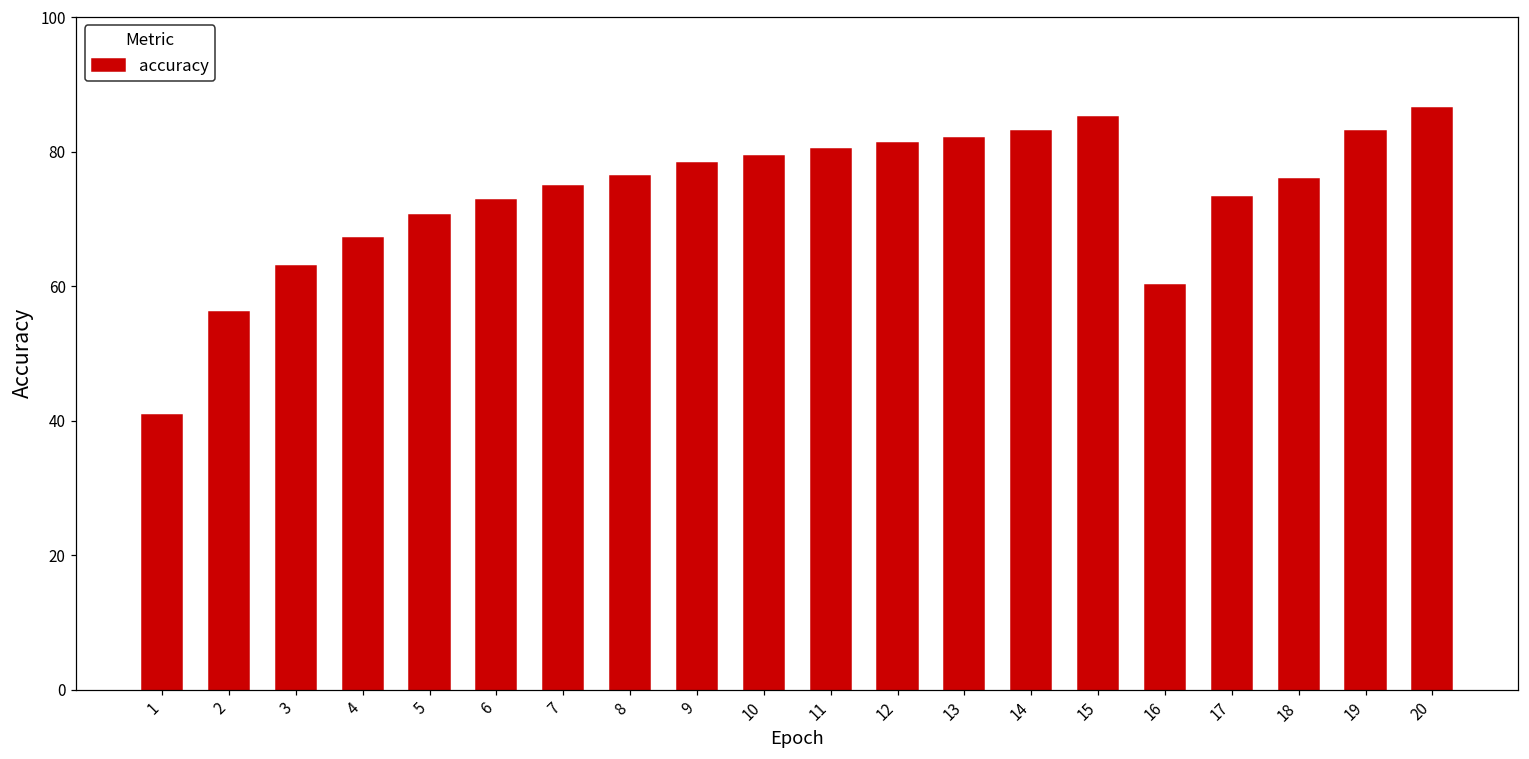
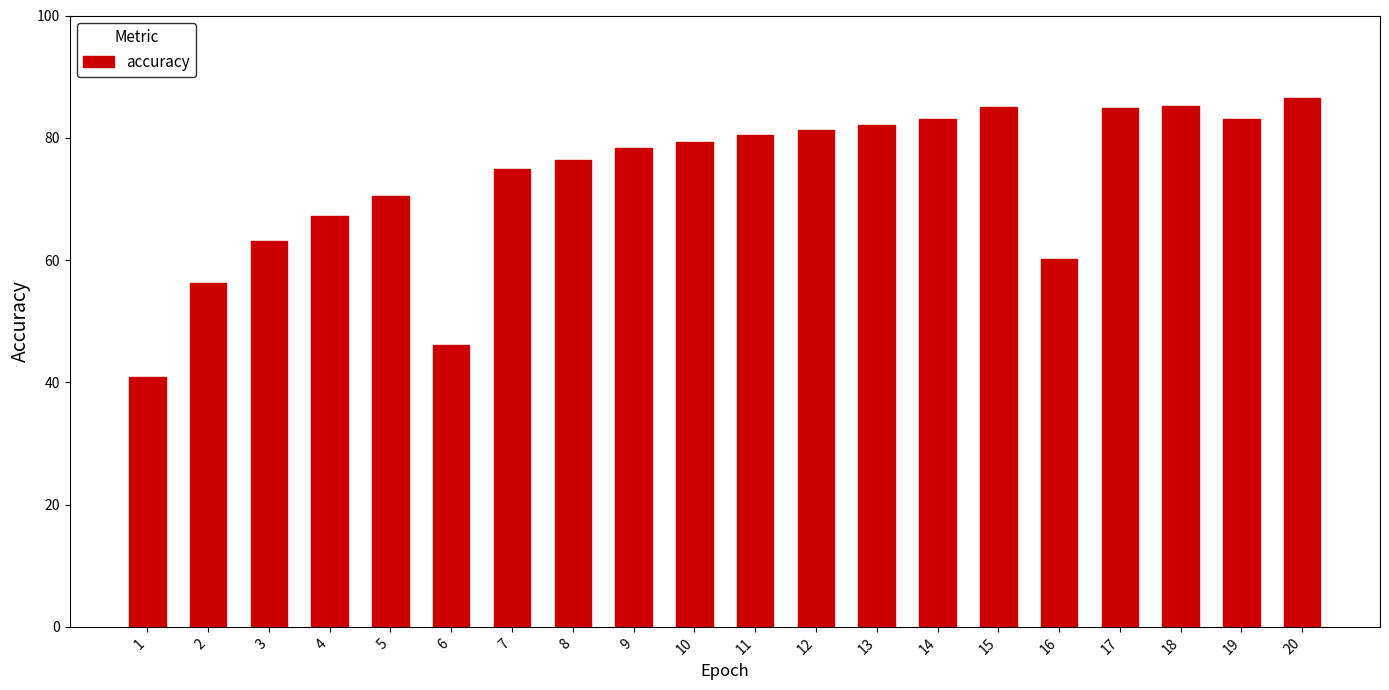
6: 73 -> 46
17: 73 -> 85
18: 76 -> 85
